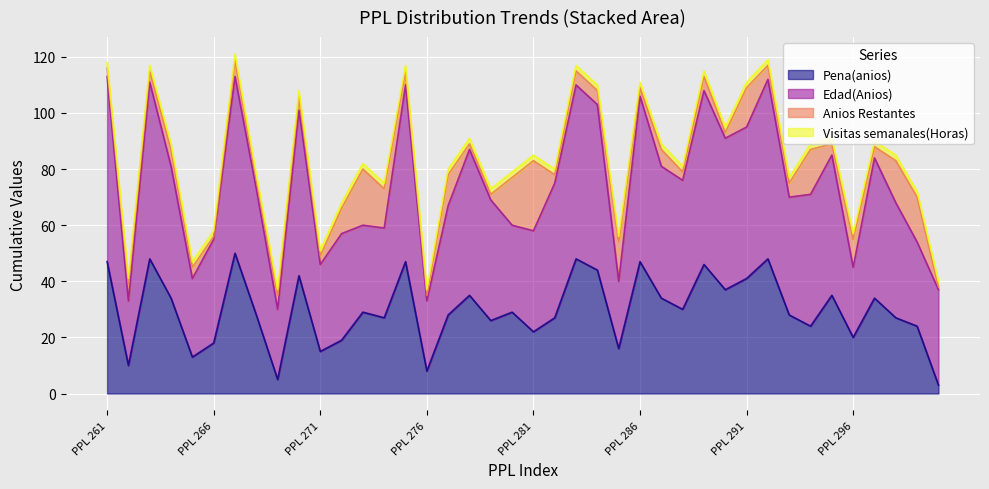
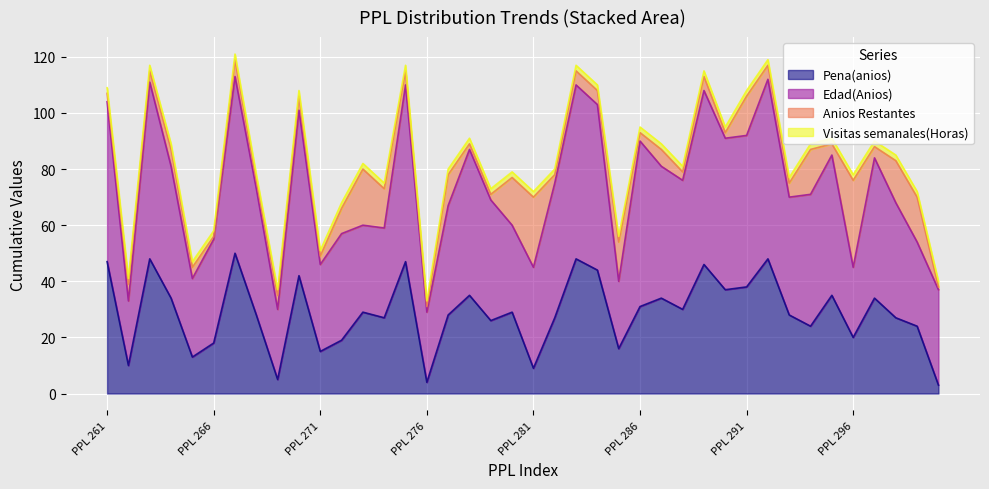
Edad(Anios), PPL 261: 66 -> 57
Pena(anios), PPL 276: 8 -> 4
Pena(anios), PPL 281: 22 -> 9
Pena(anios), PPL 286: 47 -> 31
Pena(anios), PPL 291: 41 -> 38
Anios Restantes, PPL 296: 10 -> 31
